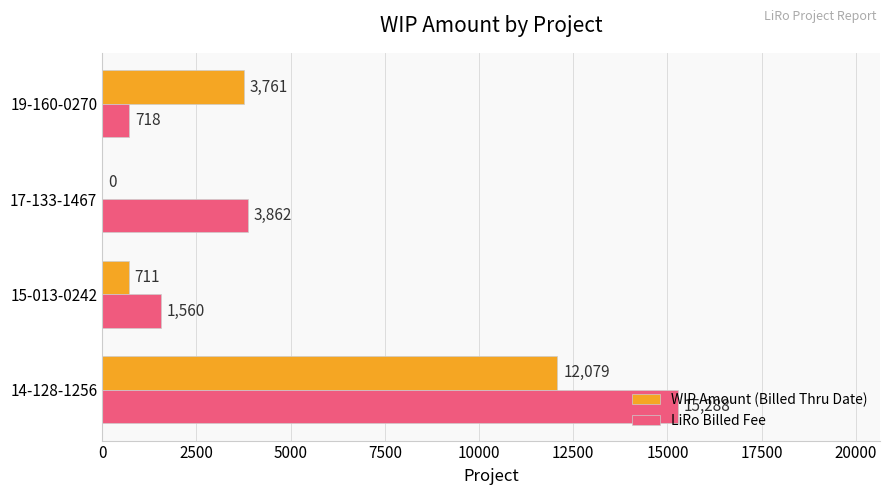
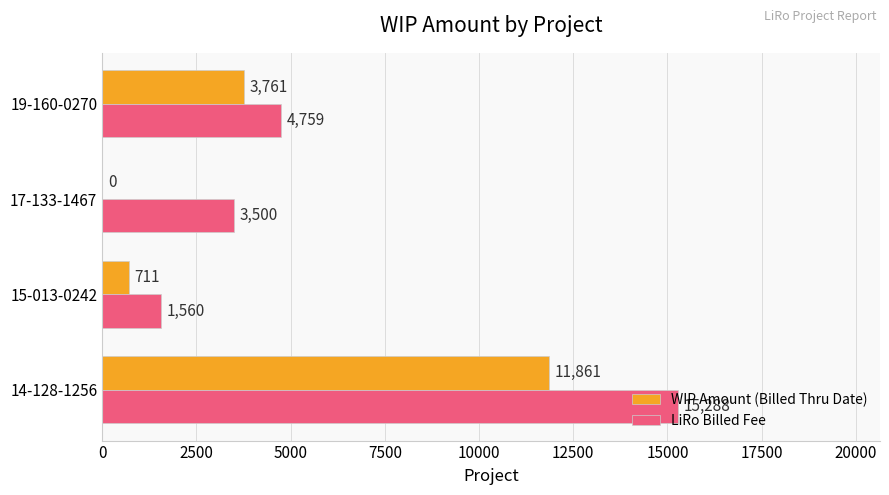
LiRo Billed Fee, 19-160-0270: 718 -> 4,759
LiRo Billed Fee, 17-133-1467: 3,862 -> 3,500
WIP Amount (Billed Thru Date), 14-128-1256: 12,079 -> 11,861
